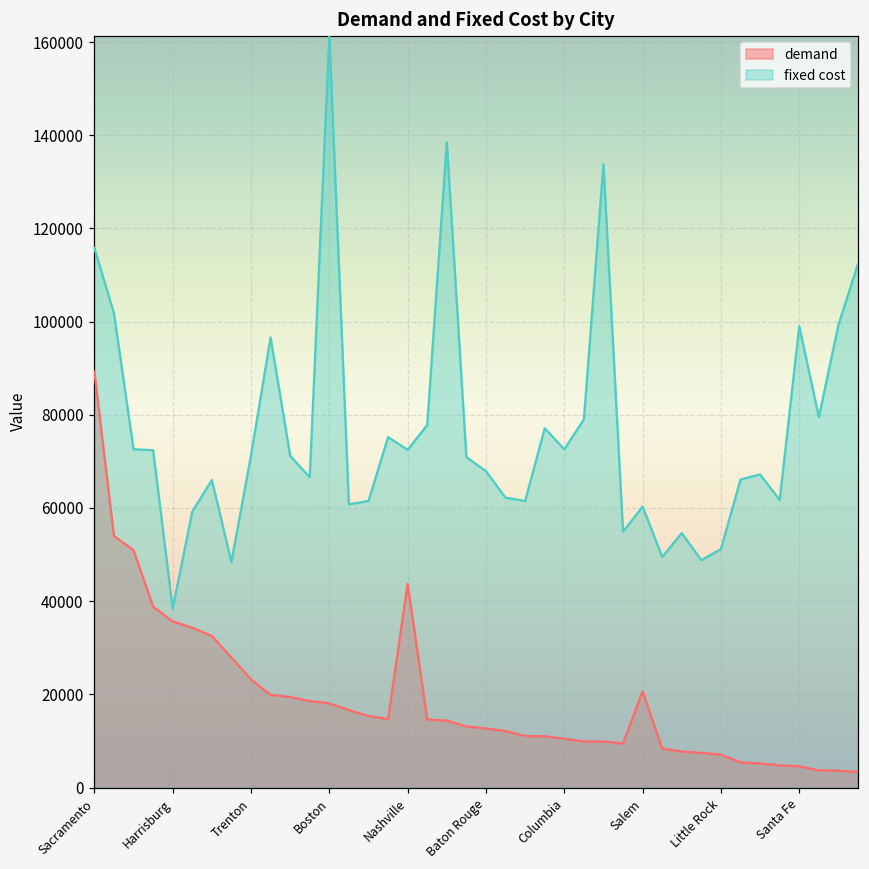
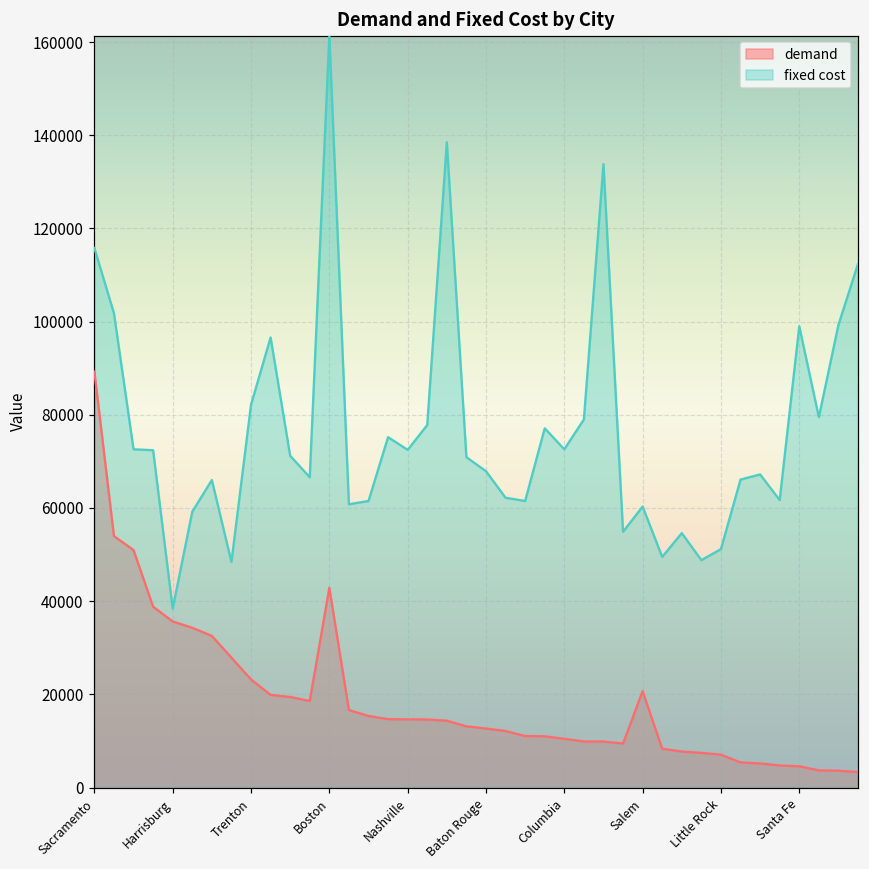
fixed cost, Trenton: 71000 -> 82000
demand, Boston: 18000 -> 43000
demand, Nashville: 44000 -> 15000
